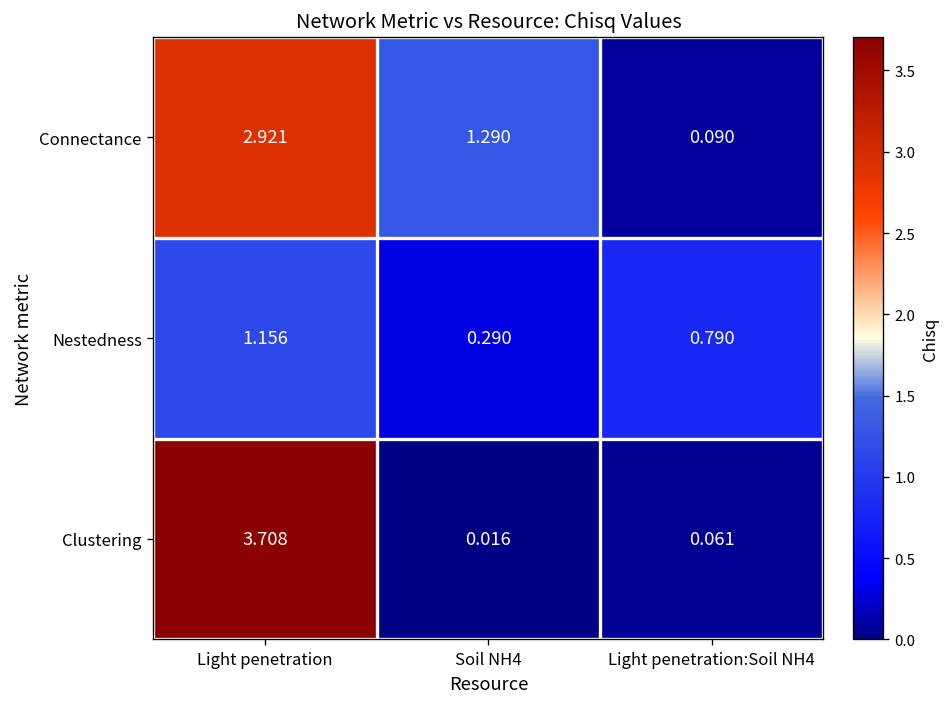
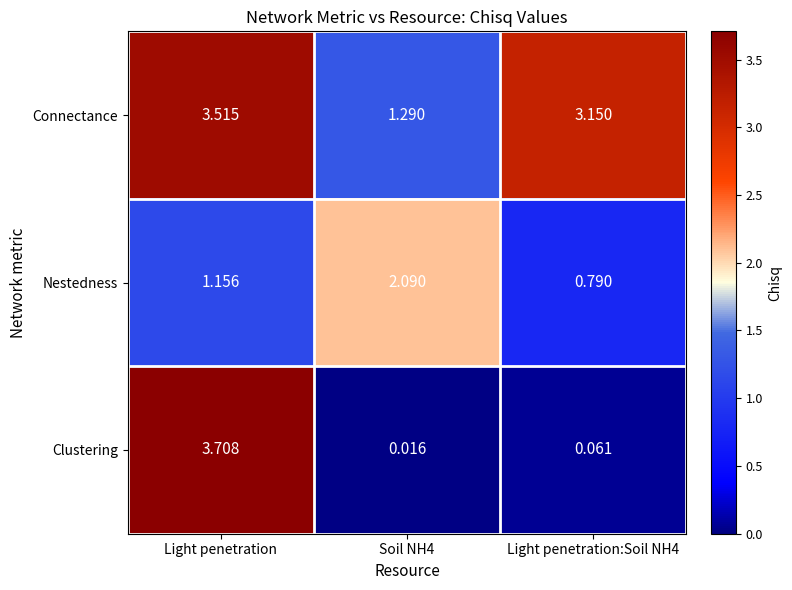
Connectance, Light penetration: 2.921 -> 3.515
Connectance, Light penetration:Soil NH4: 0.090 -> 3.150
Nestedness, Soil NH4: 0.290 -> 2.090
